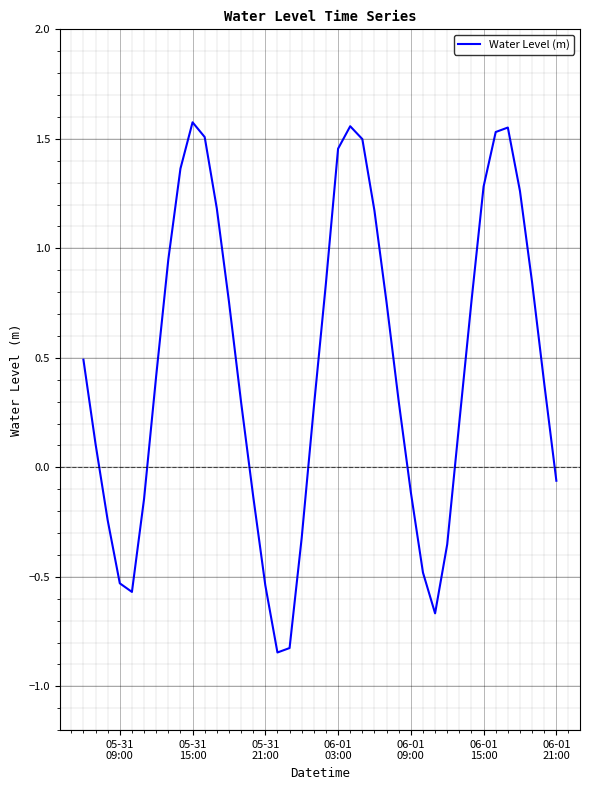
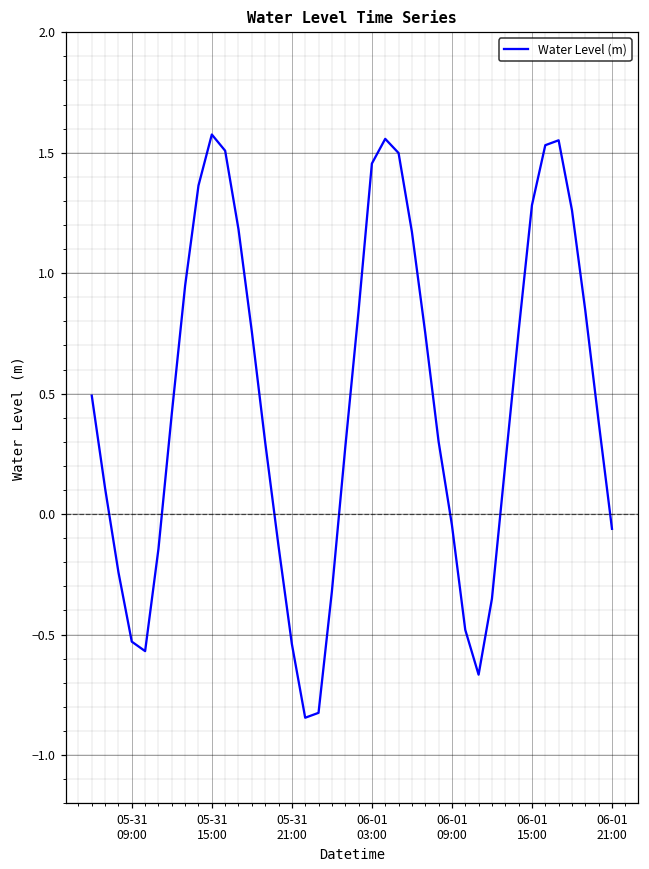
06-01 09:00: -0.11 -> -0.05
